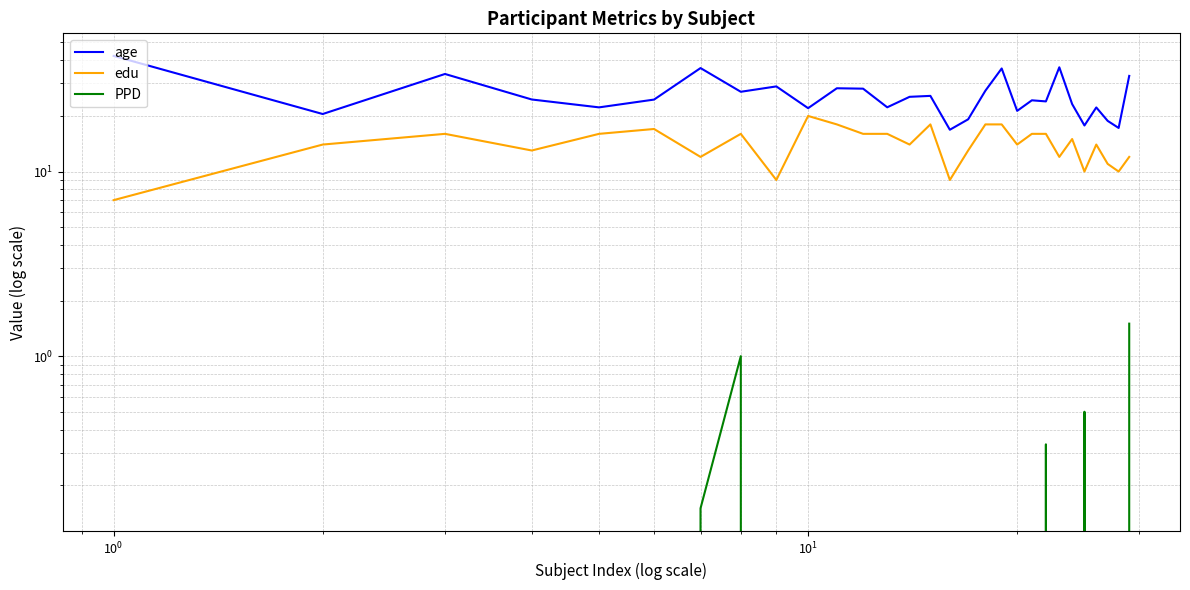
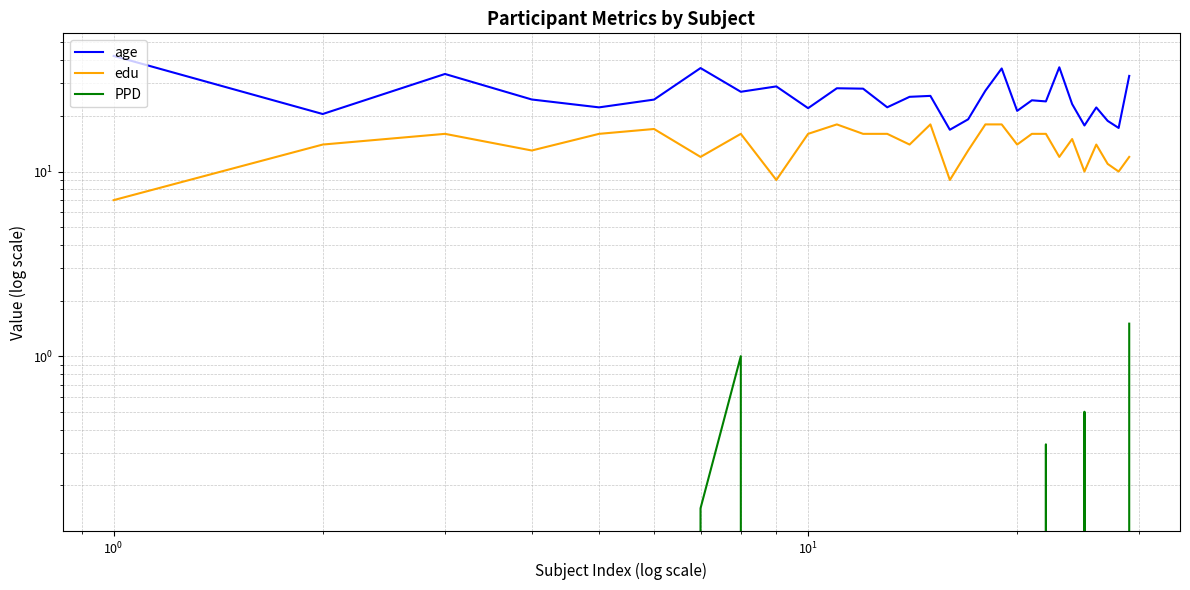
edu, 10^1: 20 -> 16
